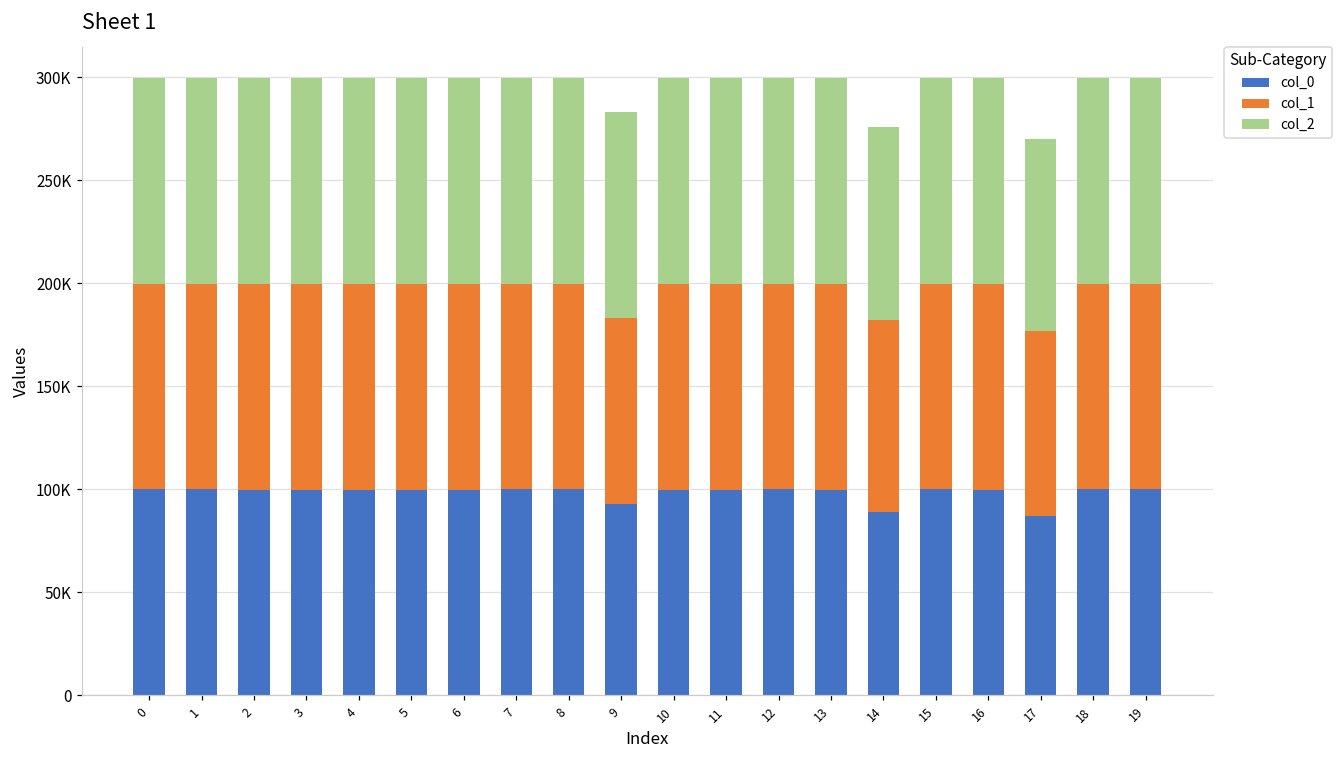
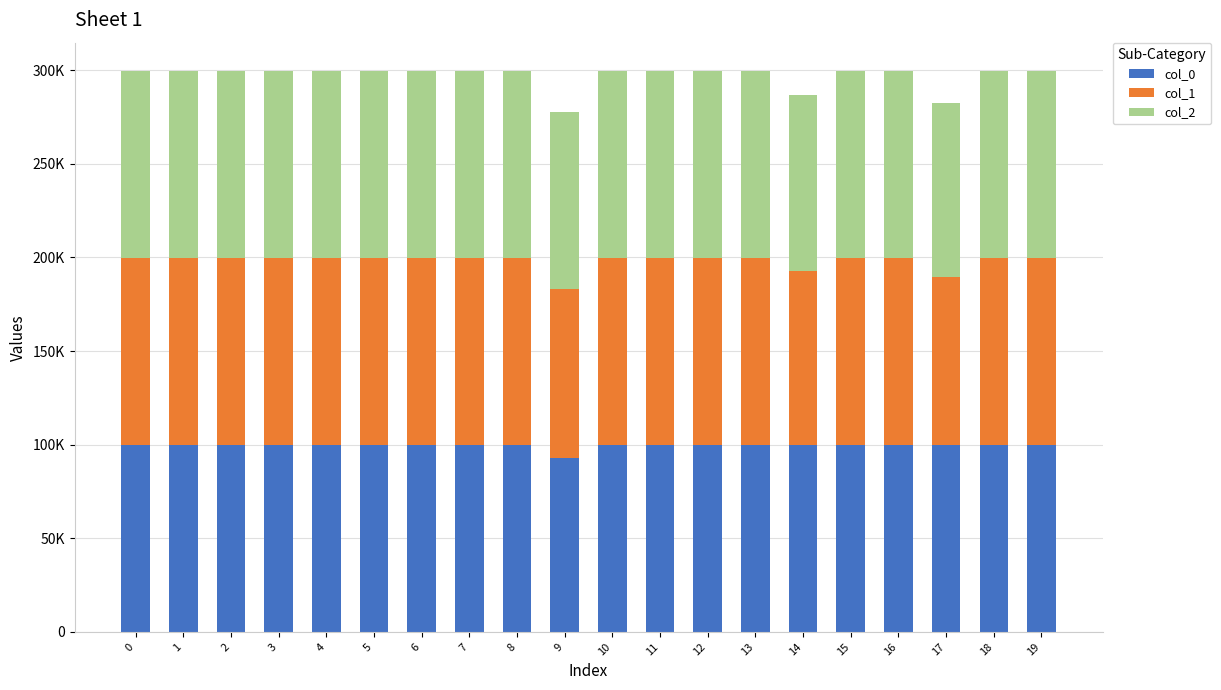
col_2, 9: 100000 -> 95000
col_0, 14: 89000 -> 100000
col_0, 17: 87000 -> 100000
